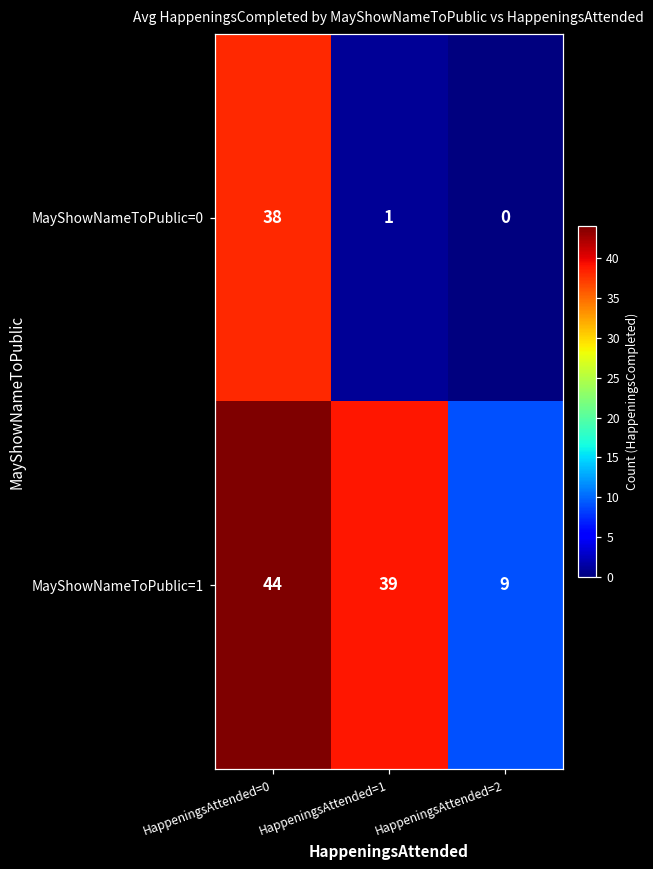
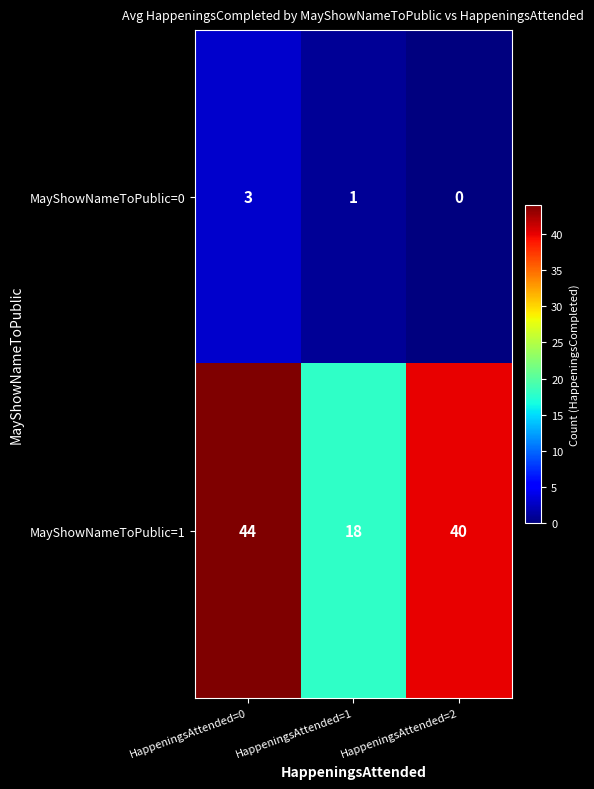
MayShowNameToPublic=0, HappeningsAttended=0: 38 -> 3
MayShowNameToPublic=1, HappeningsAttended=1: 39 -> 18
MayShowNameToPublic=1, HappeningsAttended=2: 9 -> 40
